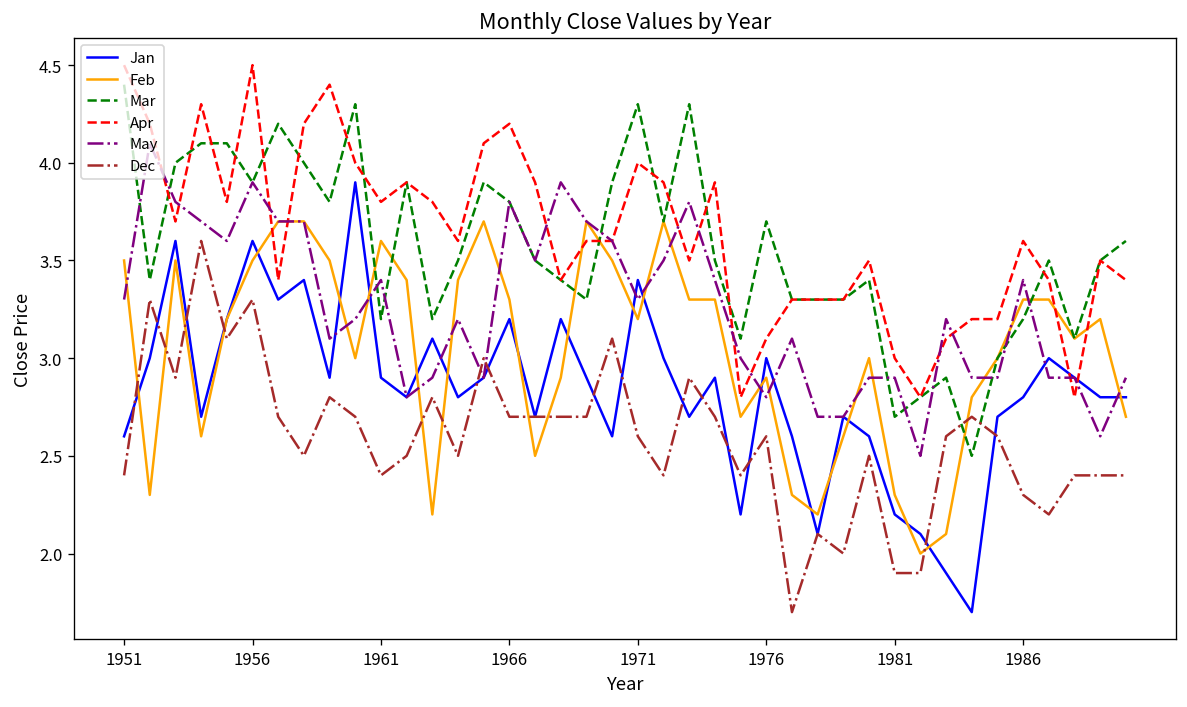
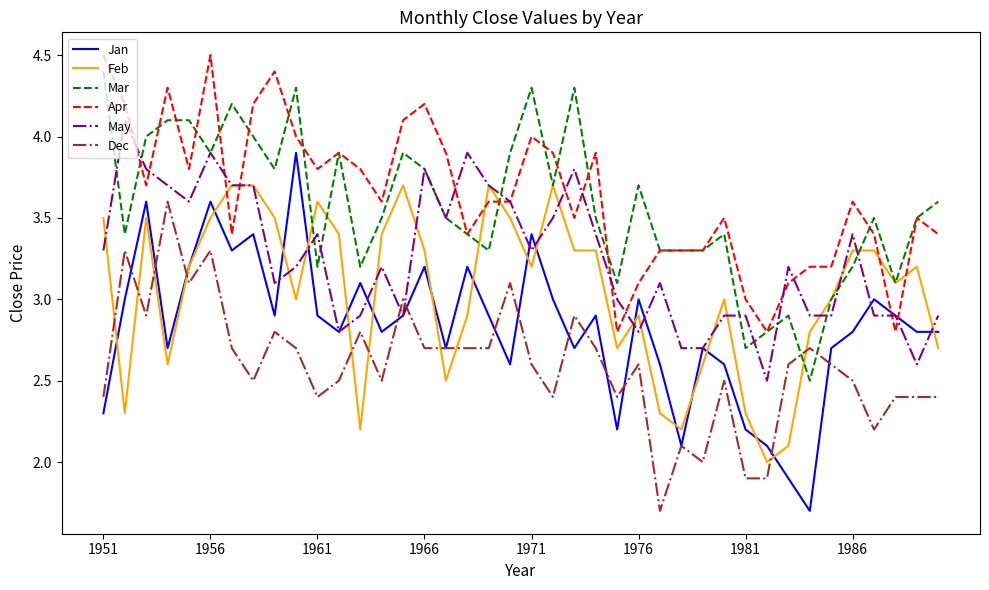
Jan, 1951: 2.6 -> 2.3
Dec, 1986: 2.3 -> 2.5
